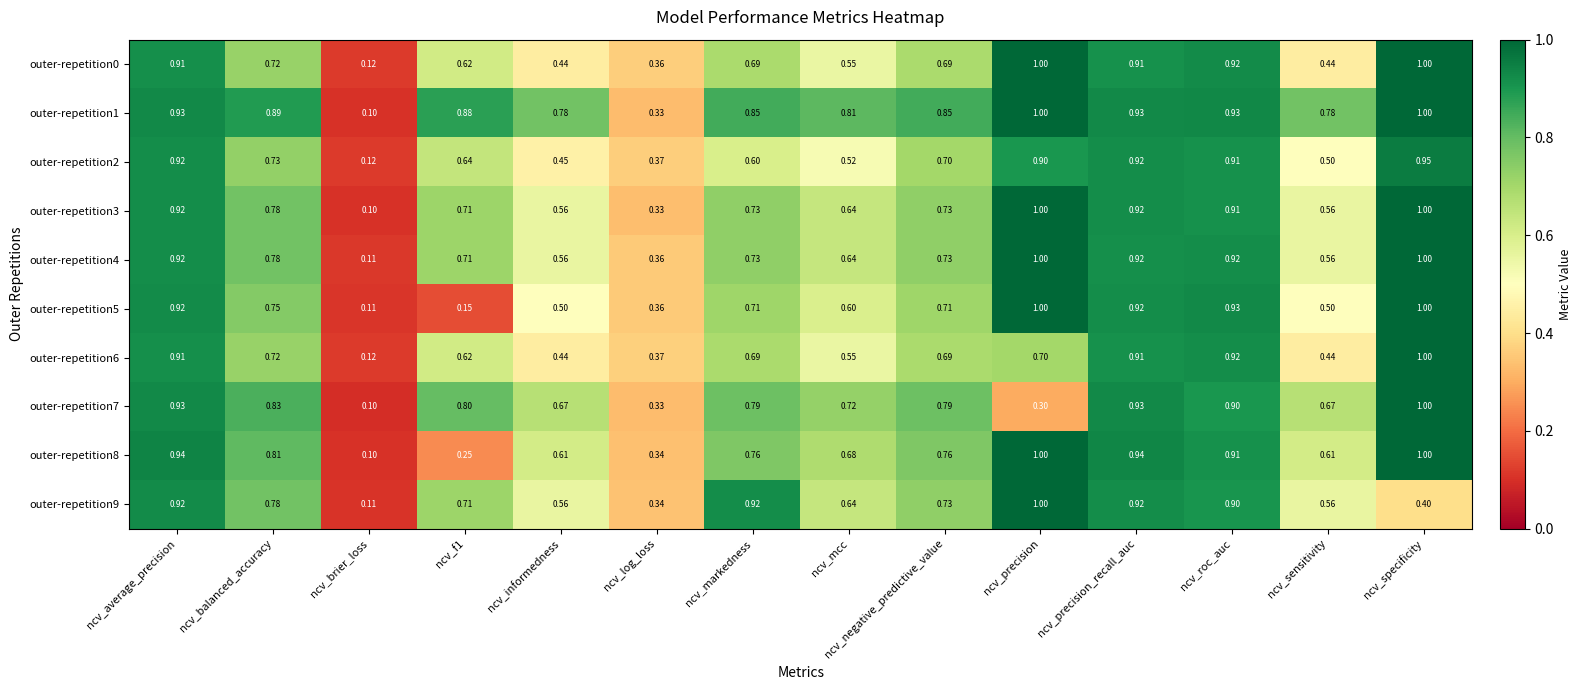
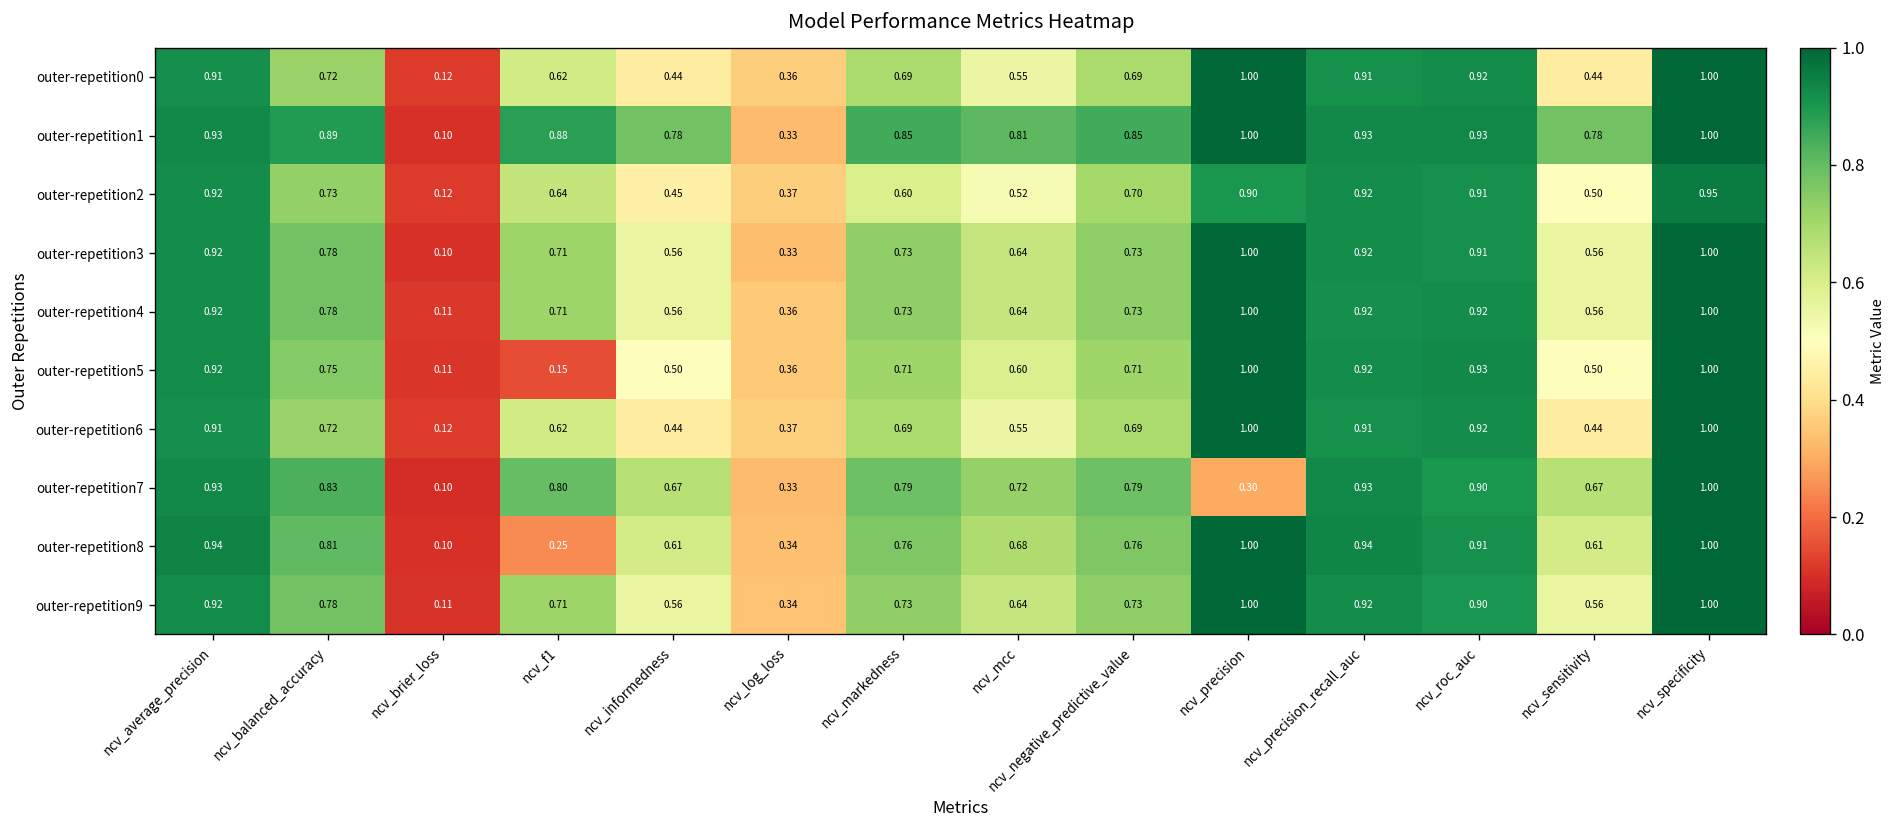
outer-repetition6, ncv_precision: 0.70 -> 1.00
outer-repetition9, ncv_markedness: 0.92 -> 0.73
outer-repetition9, ncv_specificity: 0.40 -> 1.00
